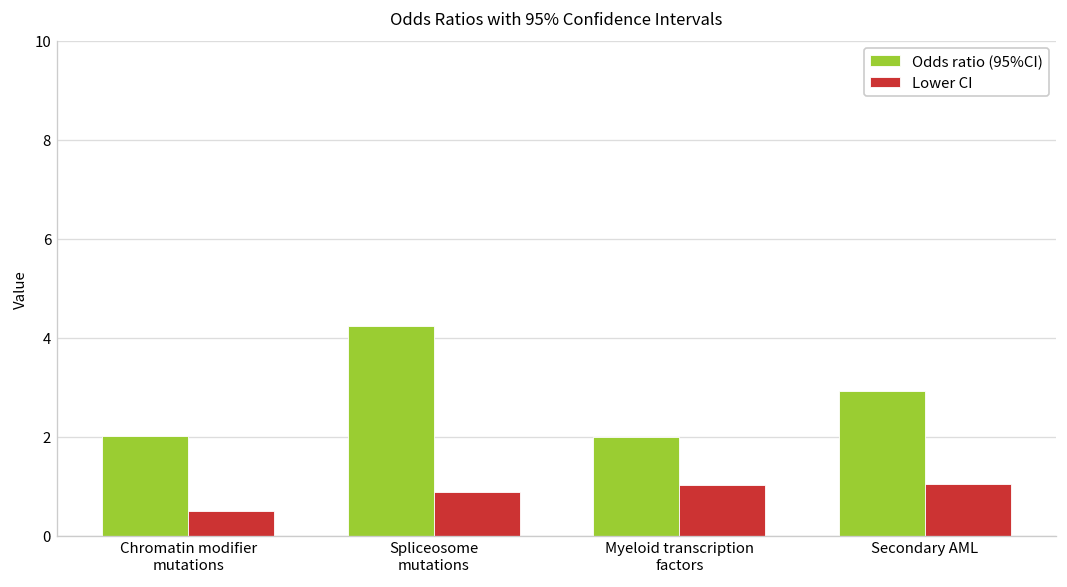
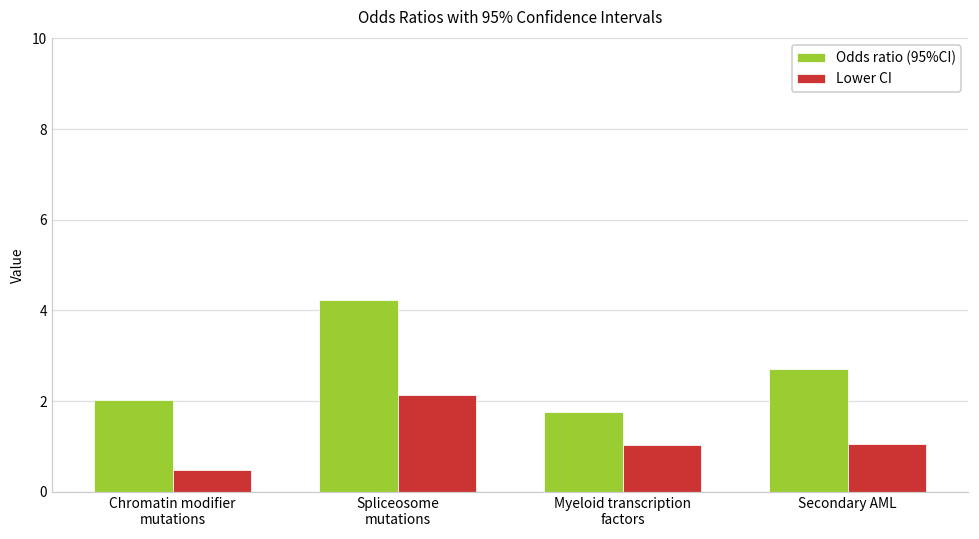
Lower CI, Spliceosome mutations: 0.9 -> 2.1
Odds ratio (95%CI), Myeloid transcription factors: 2.0 -> 1.8
Odds ratio (95%CI), Secondary AML: 2.9 -> 2.7
